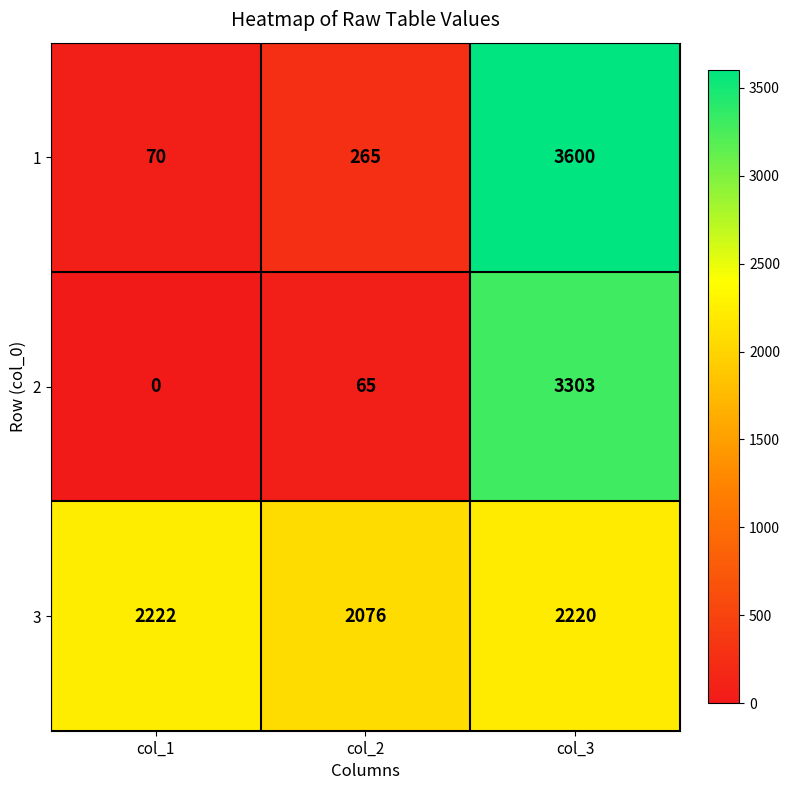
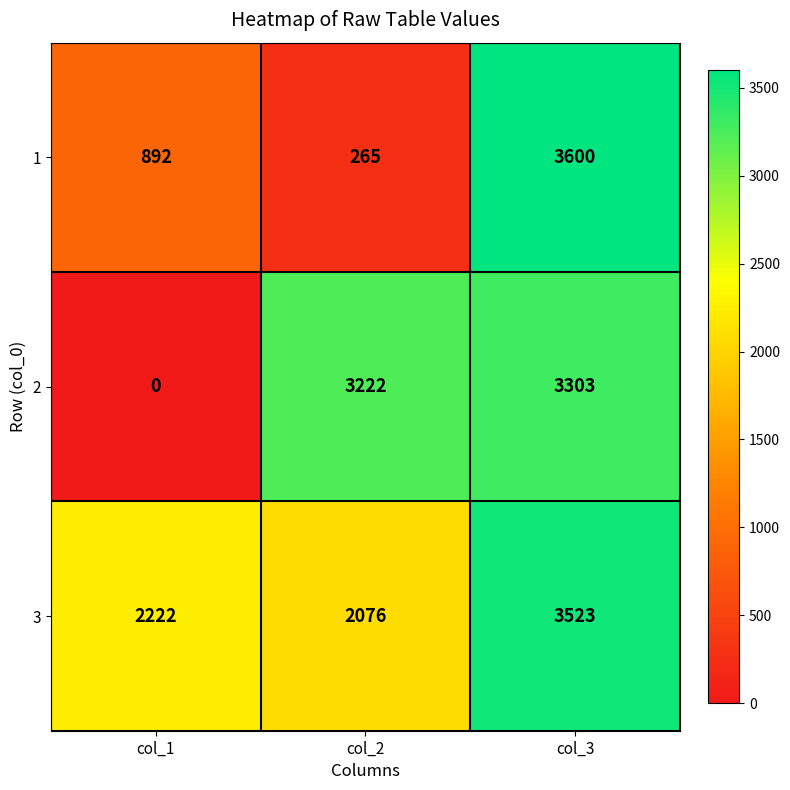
1, col_1: 70 -> 892
2, col_2: 65 -> 3222
3, col_3: 2220 -> 3523
